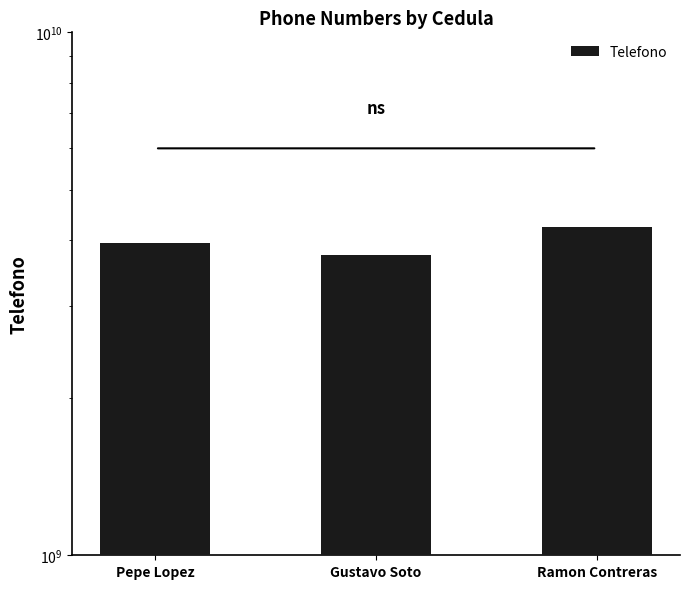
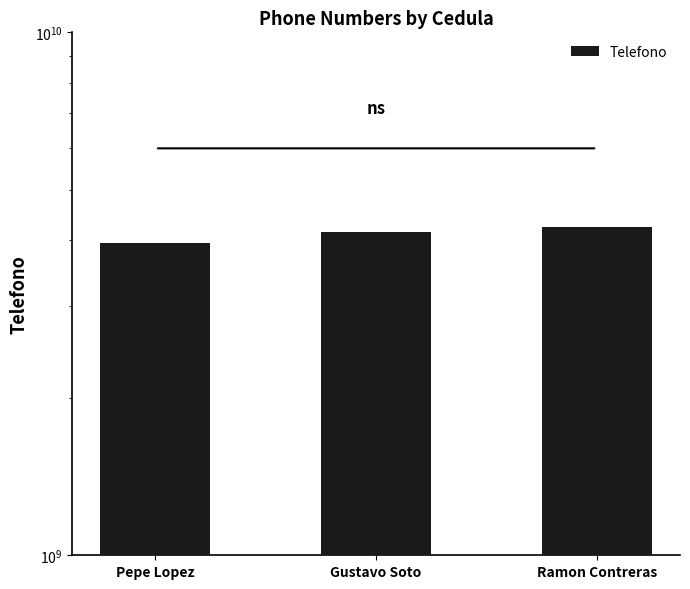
Gustavo Soto: 3700000000 -> 4100000000
